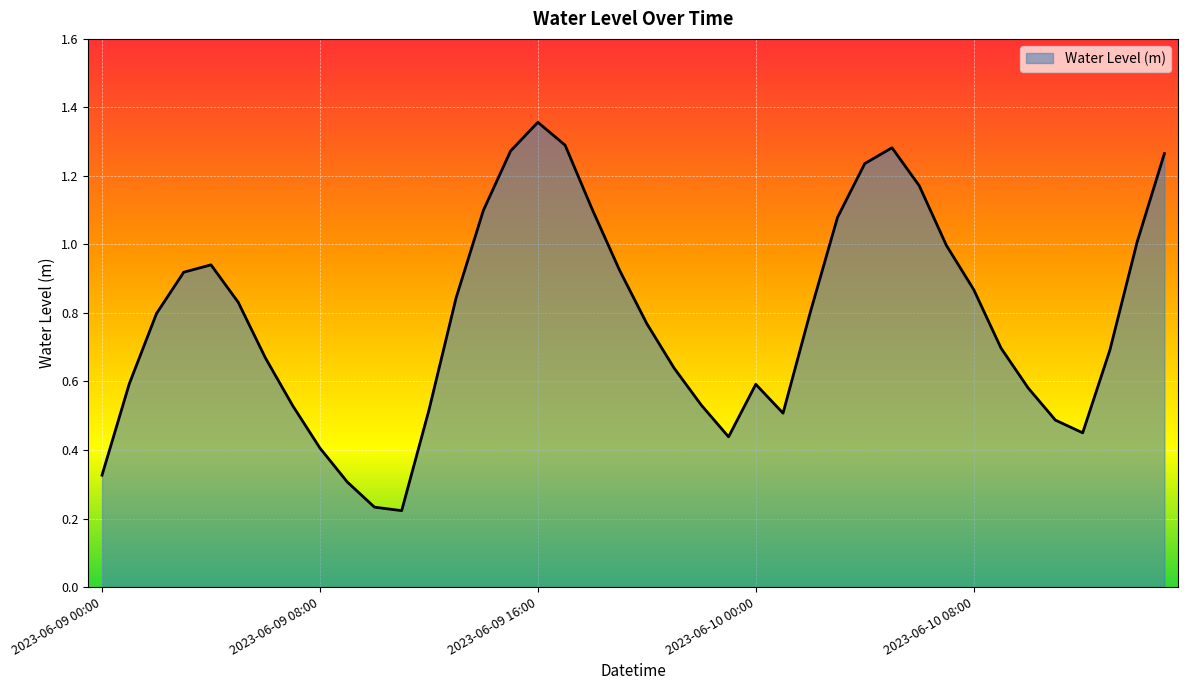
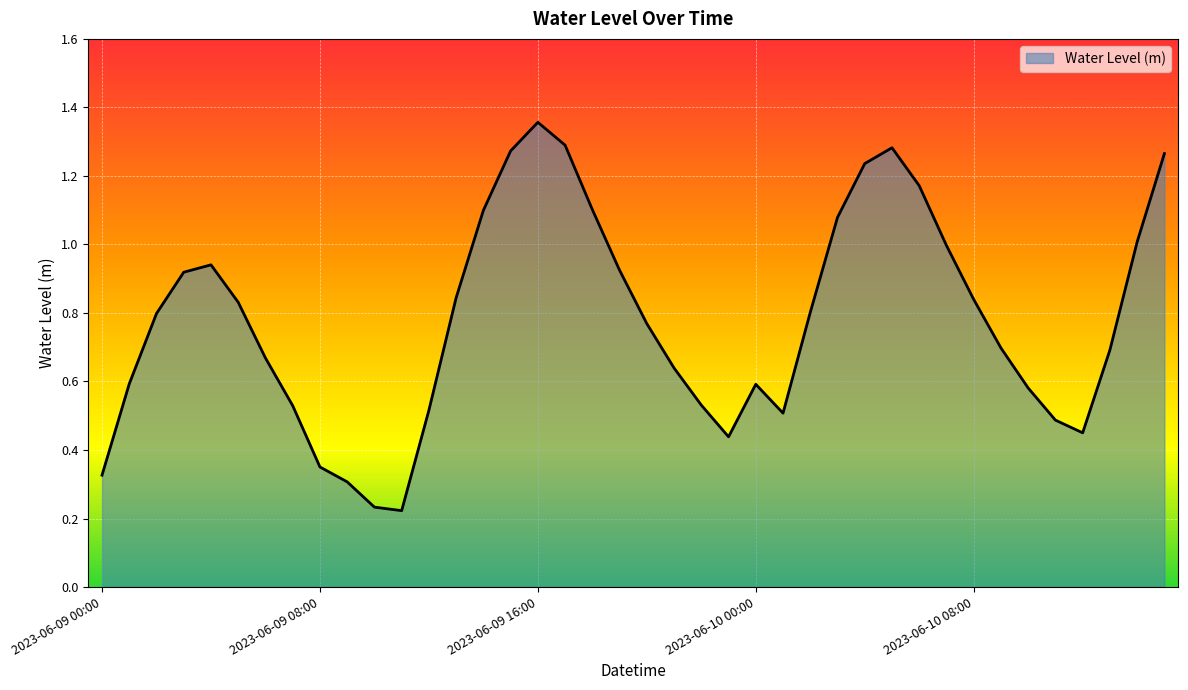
2023-06-09 08:00: 0.41 -> 0.35
2023-06-10 08:00: 0.87 -> 0.84
